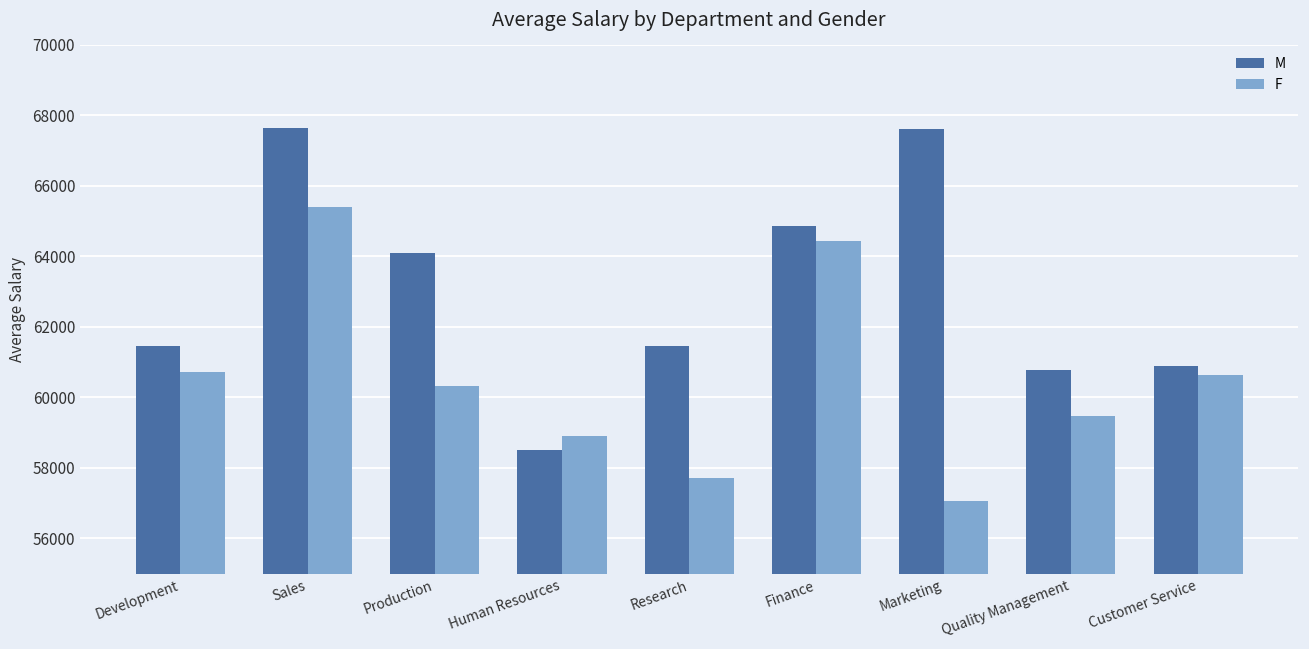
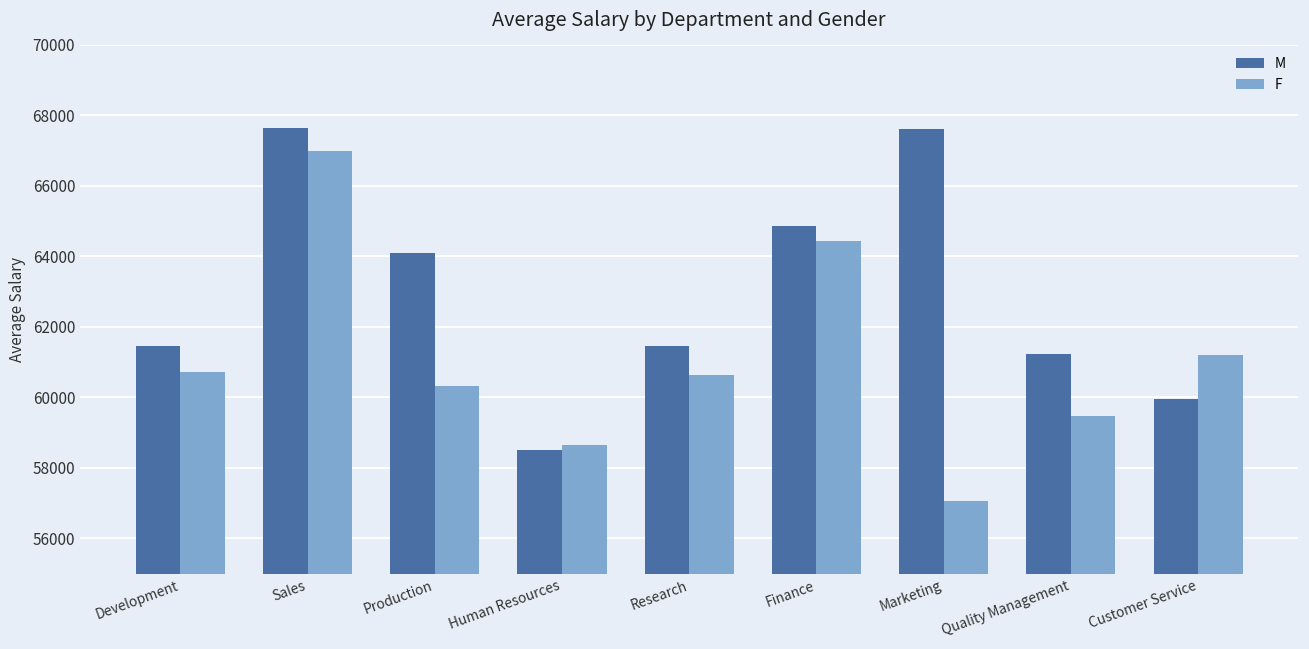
F, Sales: 65400 -> 67000
F, Human Resources: 58900 -> 58600
F, Research: 57700 -> 60600
M, Quality Management: 60800 -> 61200
M, Customer Service: 60900 -> 60000
F, Customer Service: 60600 -> 61200
